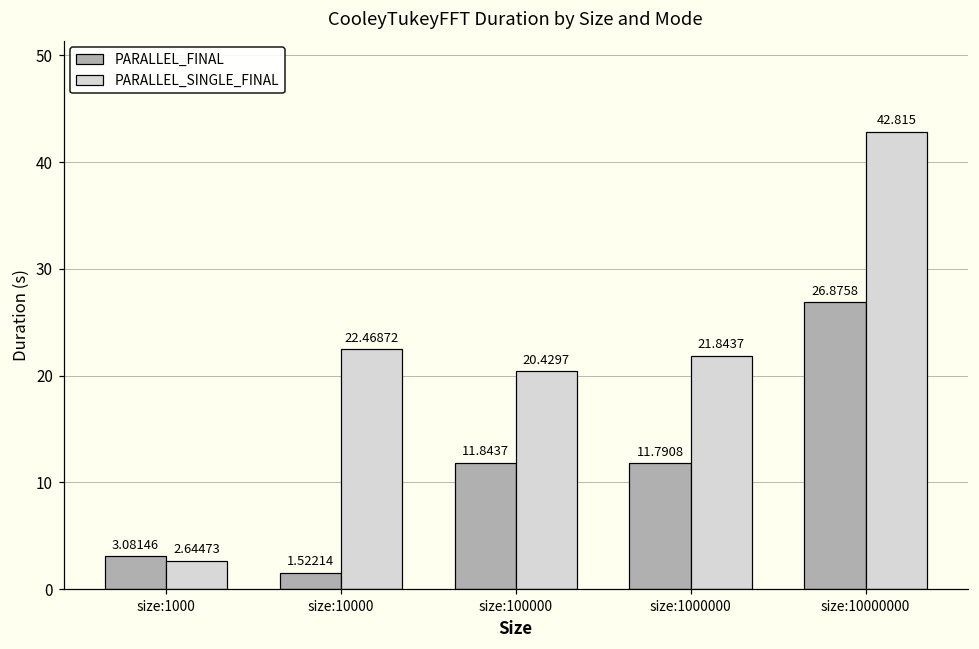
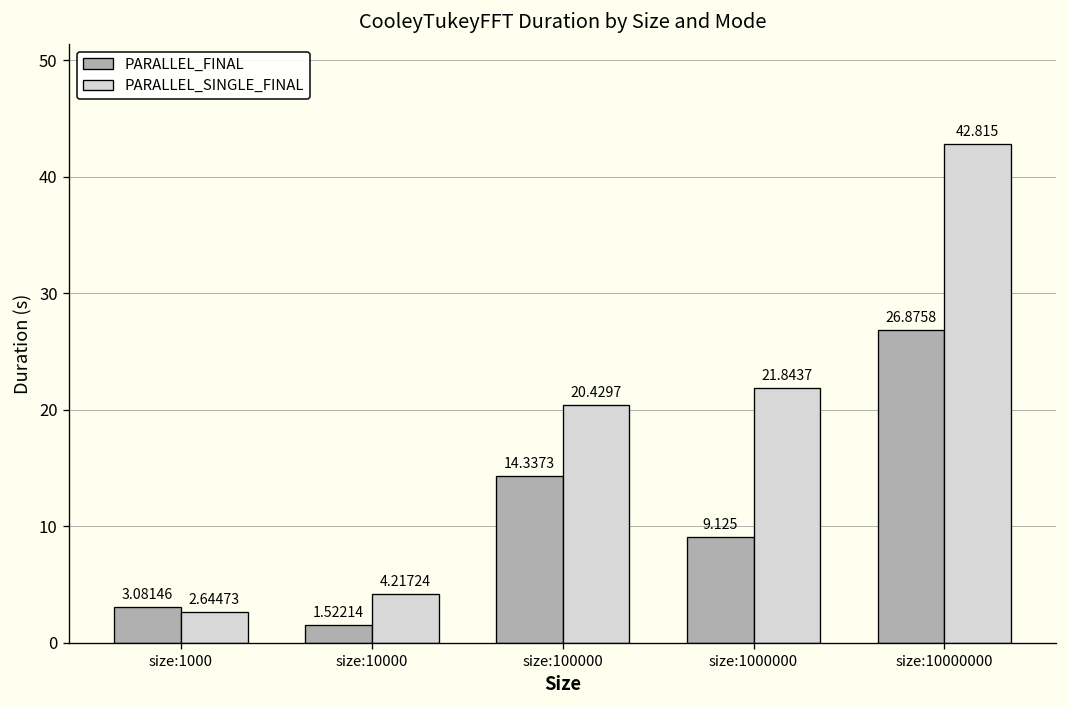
PARALLEL_SINGLE_FINAL, size:10000: 22.46872 -> 4.21724
PARALLEL_FINAL, size:100000: 11.8437 -> 14.3373
PARALLEL_FINAL, size:1000000: 11.7908 -> 9.125
